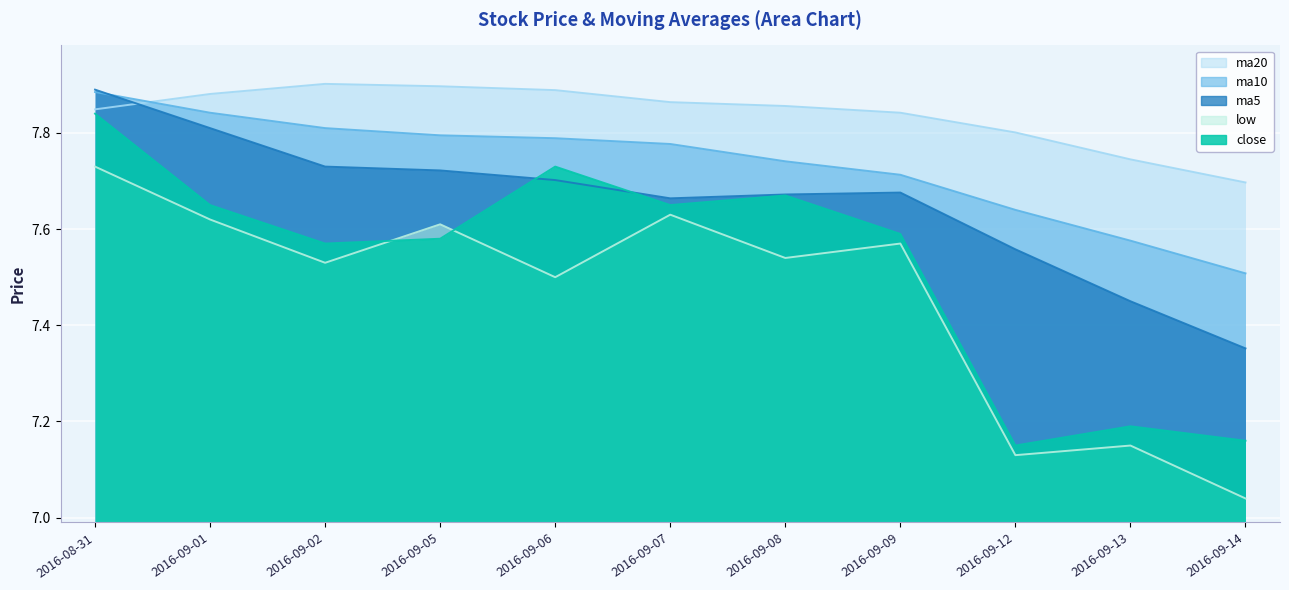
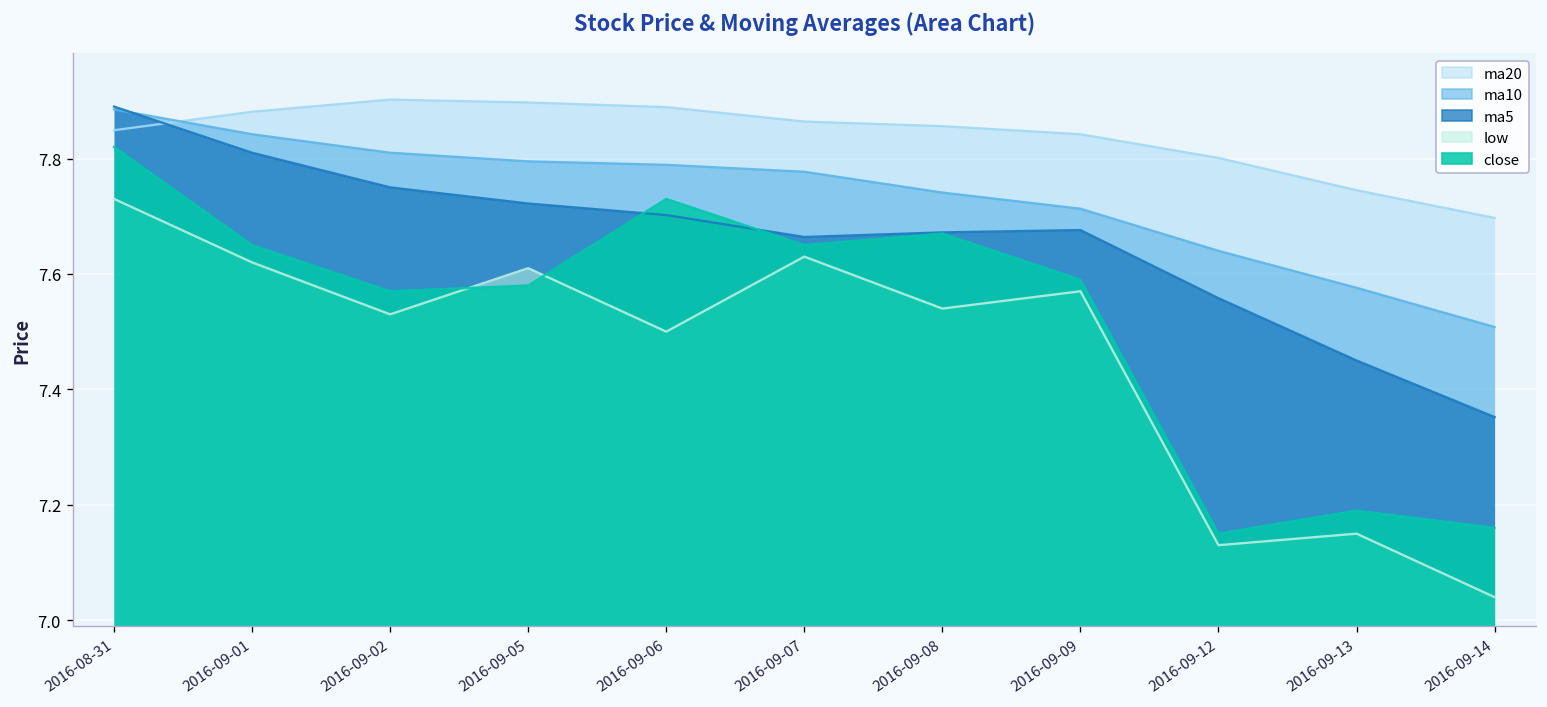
close, 2016-08-31: 7.84 -> 7.82
ma5, 2016-09-02: 7.73 -> 7.75
